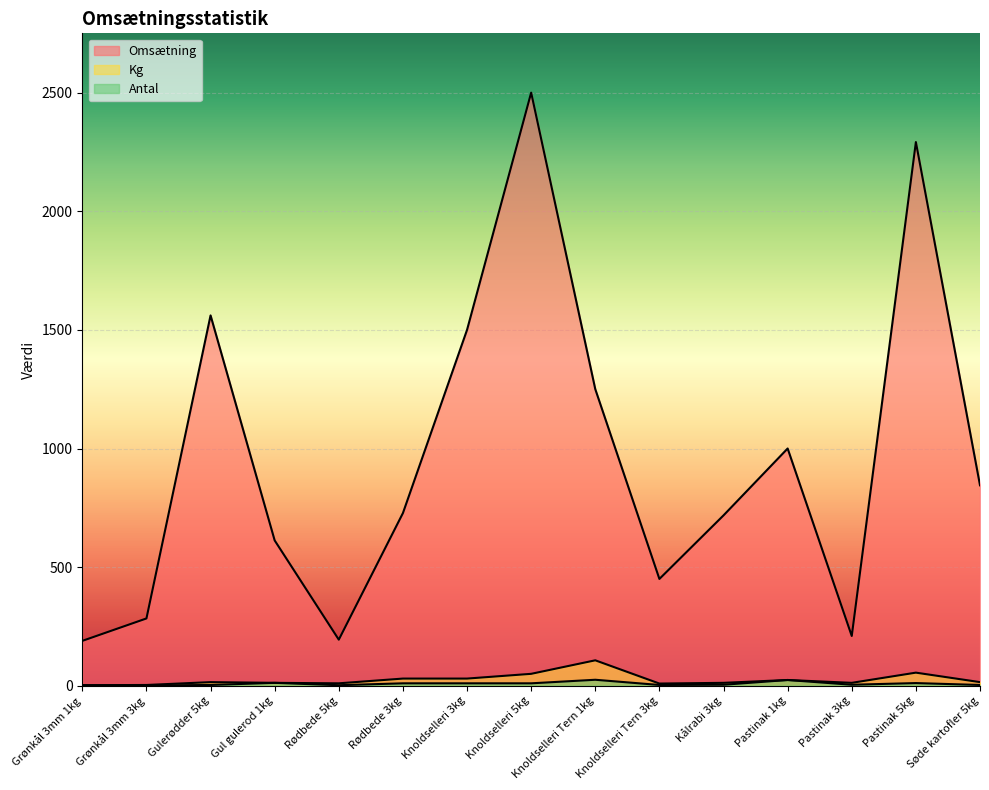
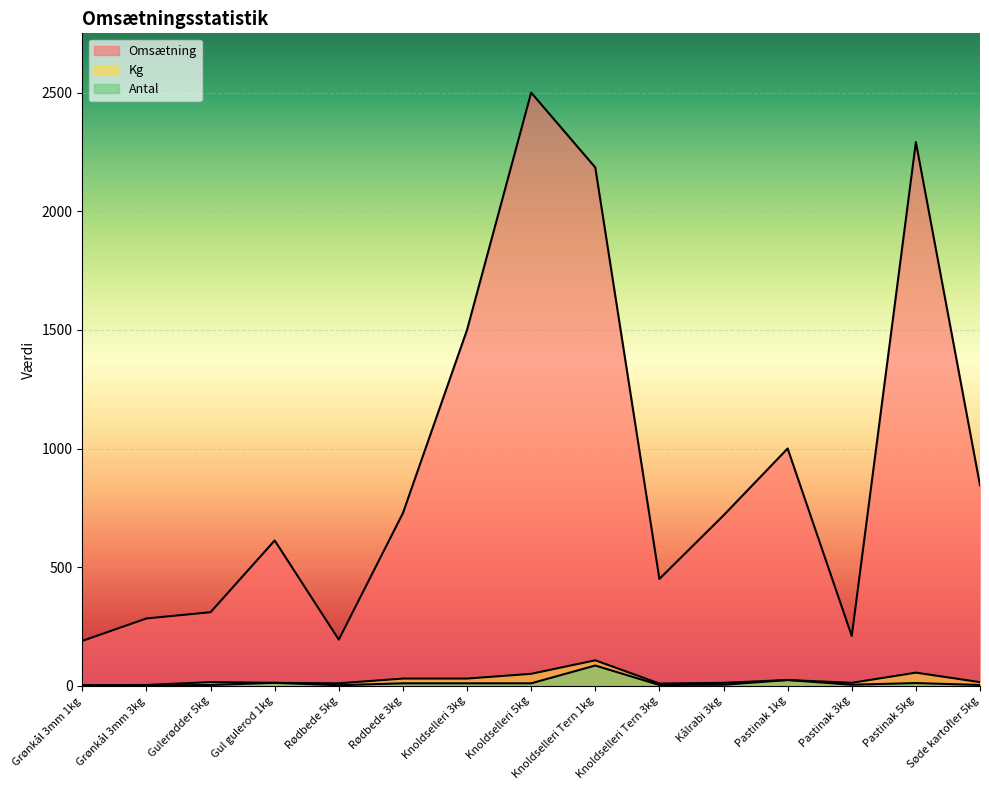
Omsætning, Gulerødder 5kg: 1560 -> 310
Omsætning, Knoldselleri Tern 1kg: 1250 -> 2190
Antal, Knoldselleri Tern 1kg: 30 -> 90
